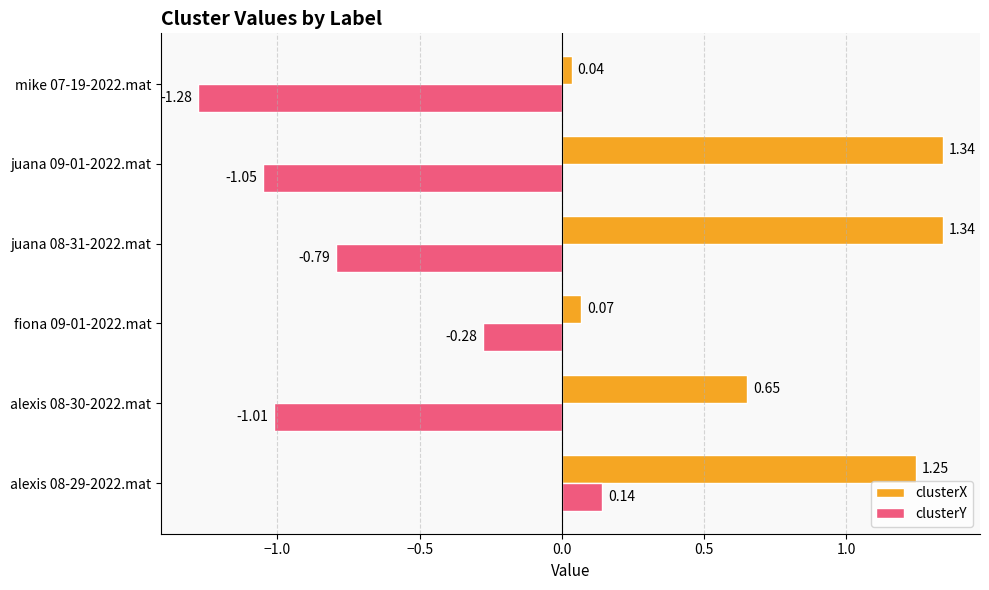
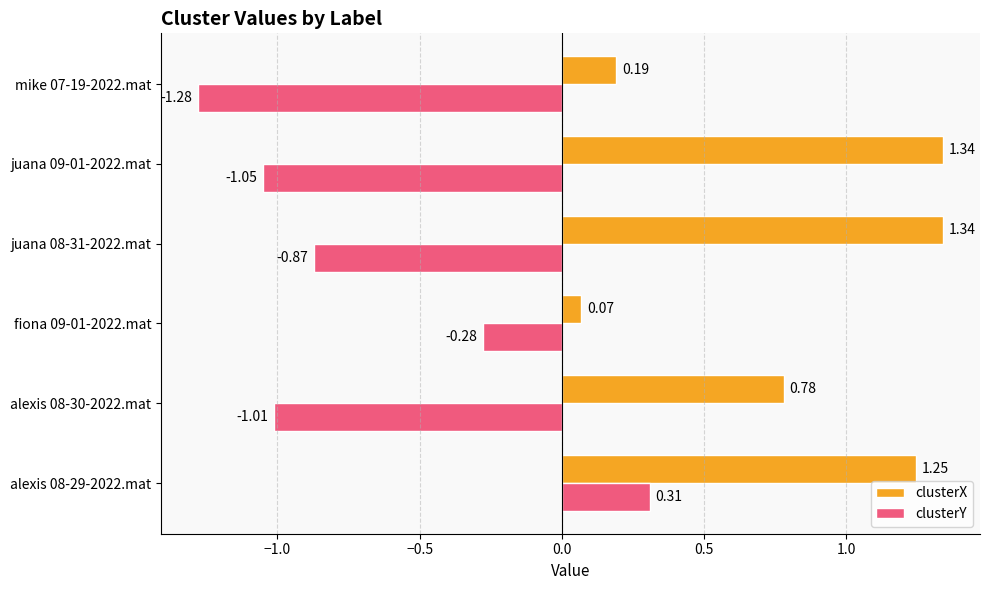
clusterX, mike 07-19-2022.mat: 0.04 -> 0.19
clusterY, juana 08-31-2022.mat: -0.79 -> -0.87
clusterX, alexis 08-30-2022.mat: 0.65 -> 0.78
clusterY, alexis 08-29-2022.mat: 0.14 -> 0.31
